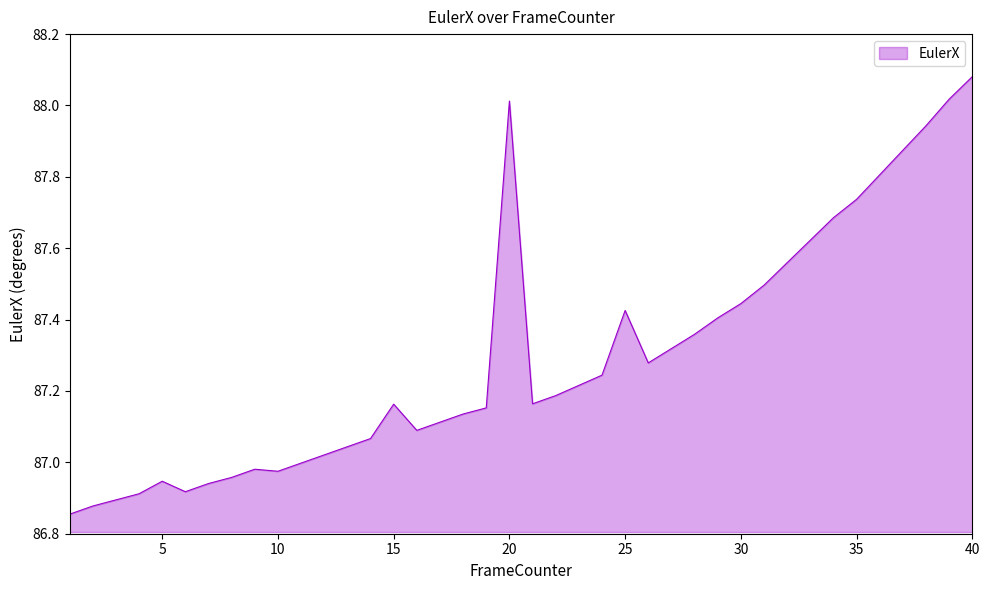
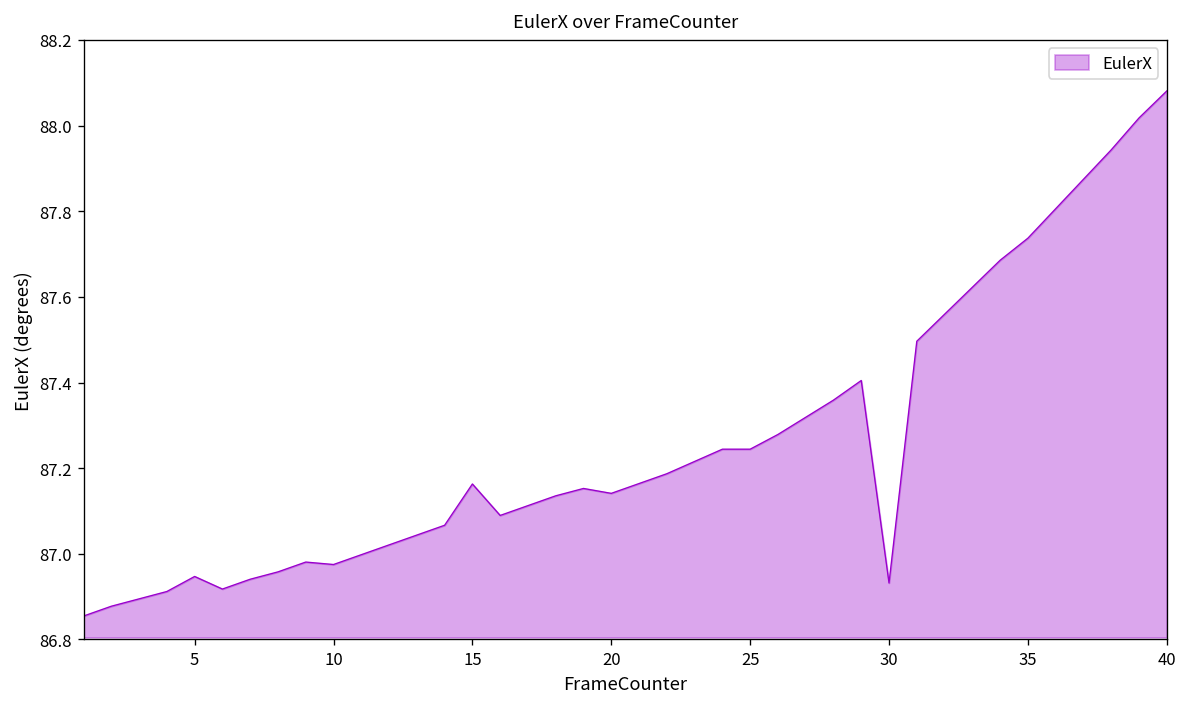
20: 88.01 -> 87.14
25: 87.43 -> 87.24
30: 87.44 -> 86.93
